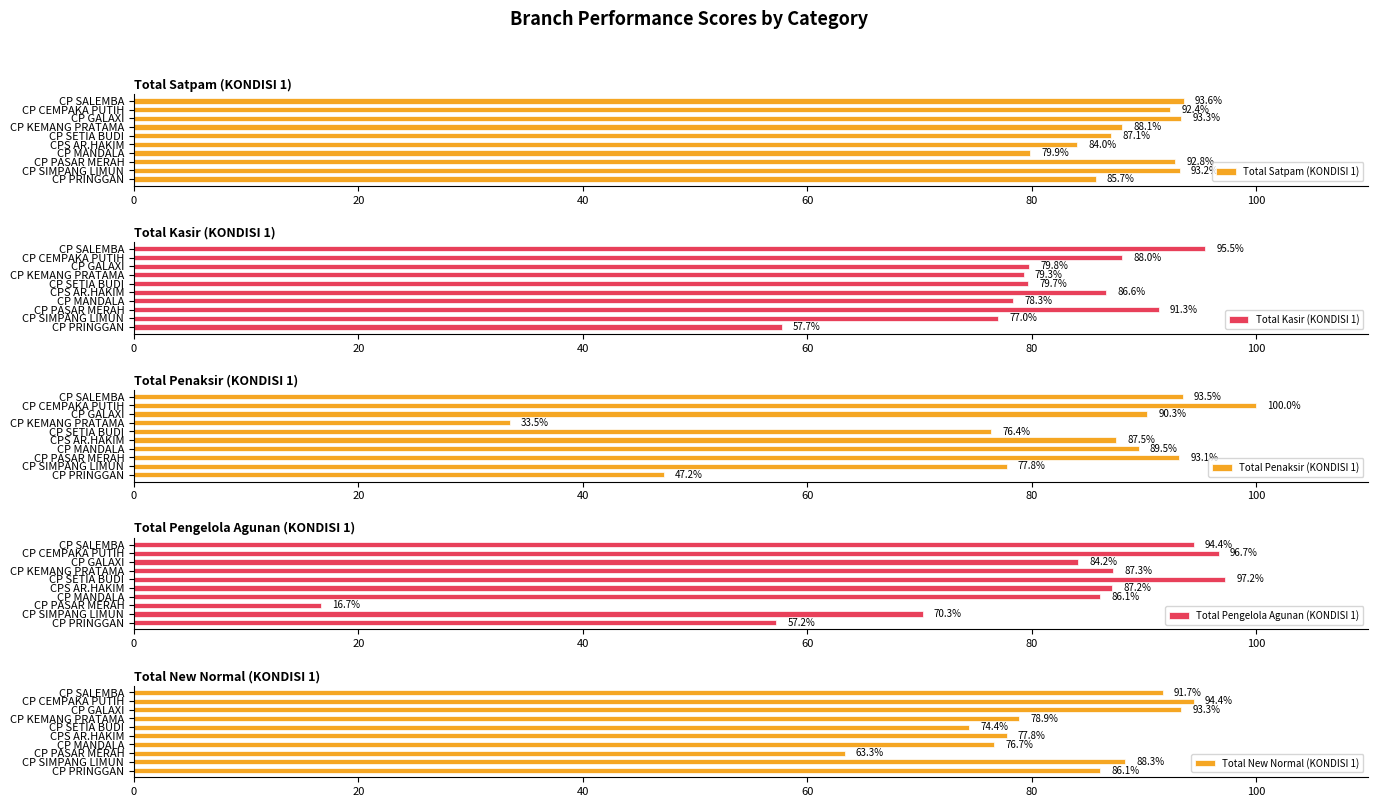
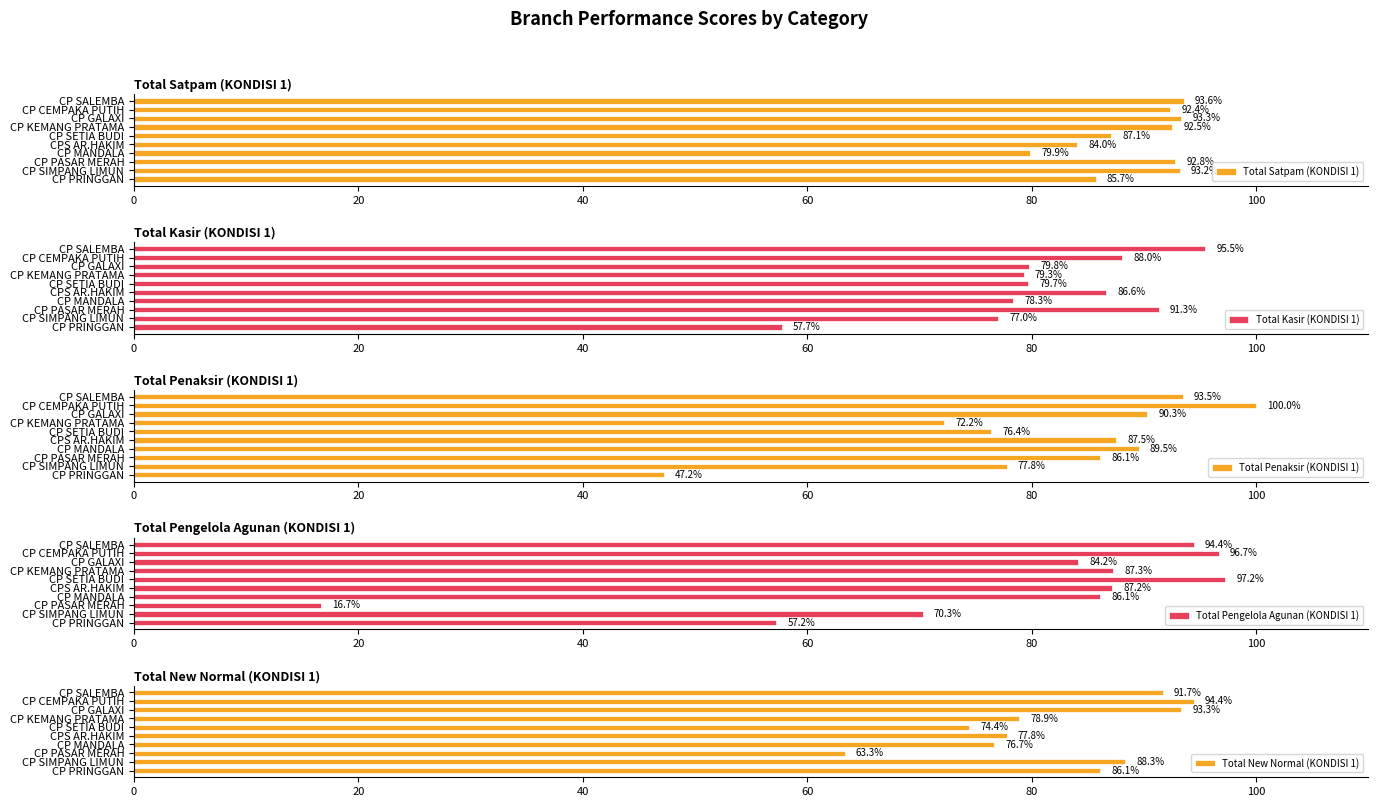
Total Satpam (KONDISI 1), CP KEMANG PRATAMA: 88.1% -> 92.5%
Total Penaksir (KONDISI 1), CP KEMANG PRATAMA: 33.5% -> 72.2%
Total Penaksir (KONDISI 1), CP PASAR MERAH: 93.1 -> 86.1
